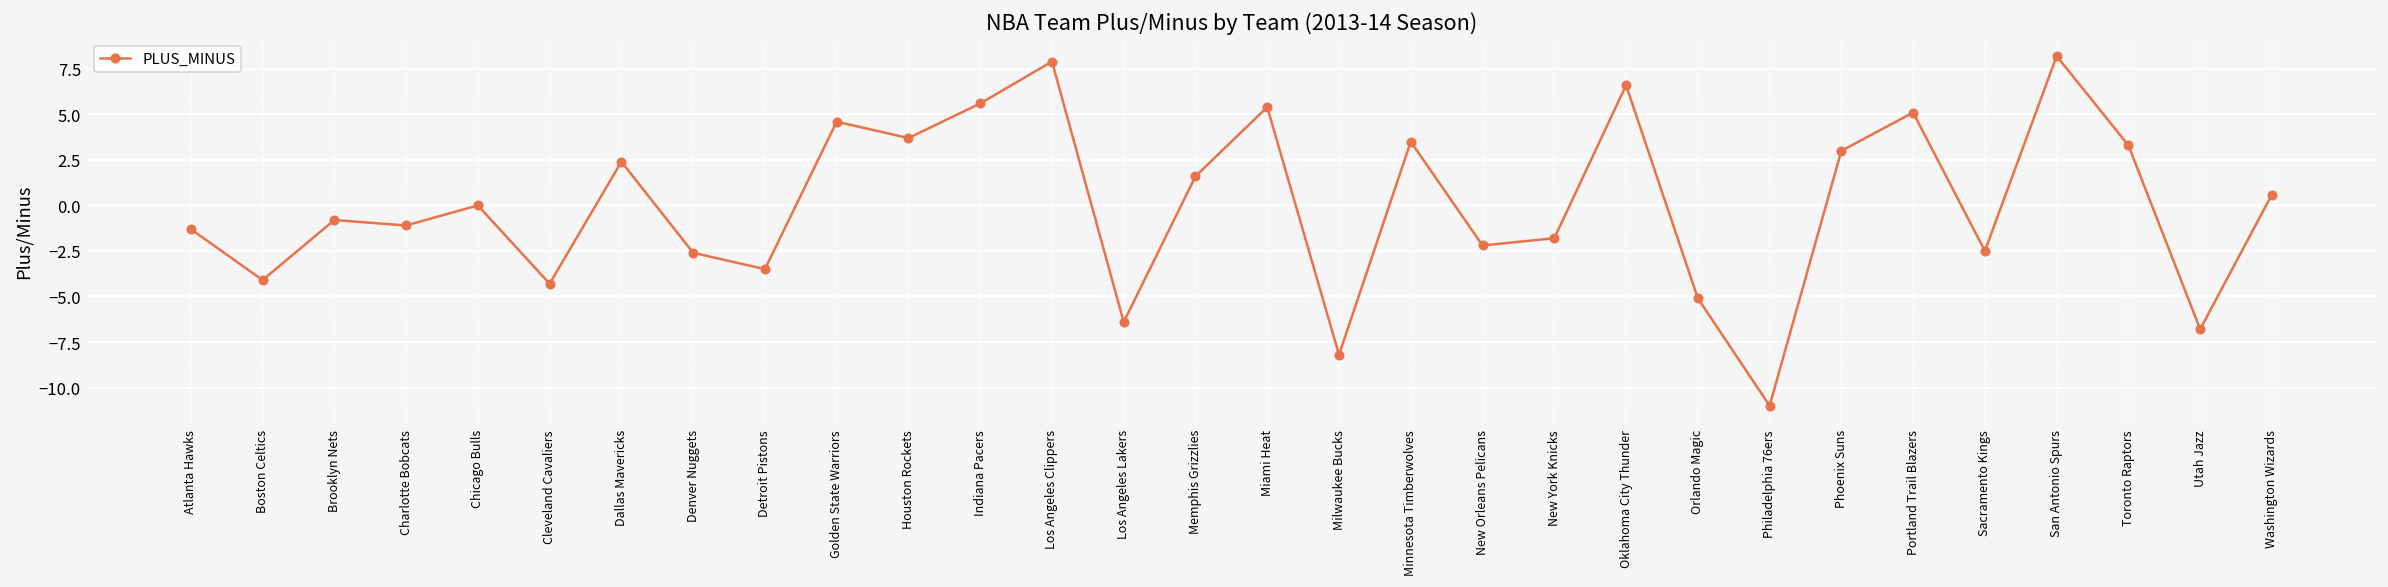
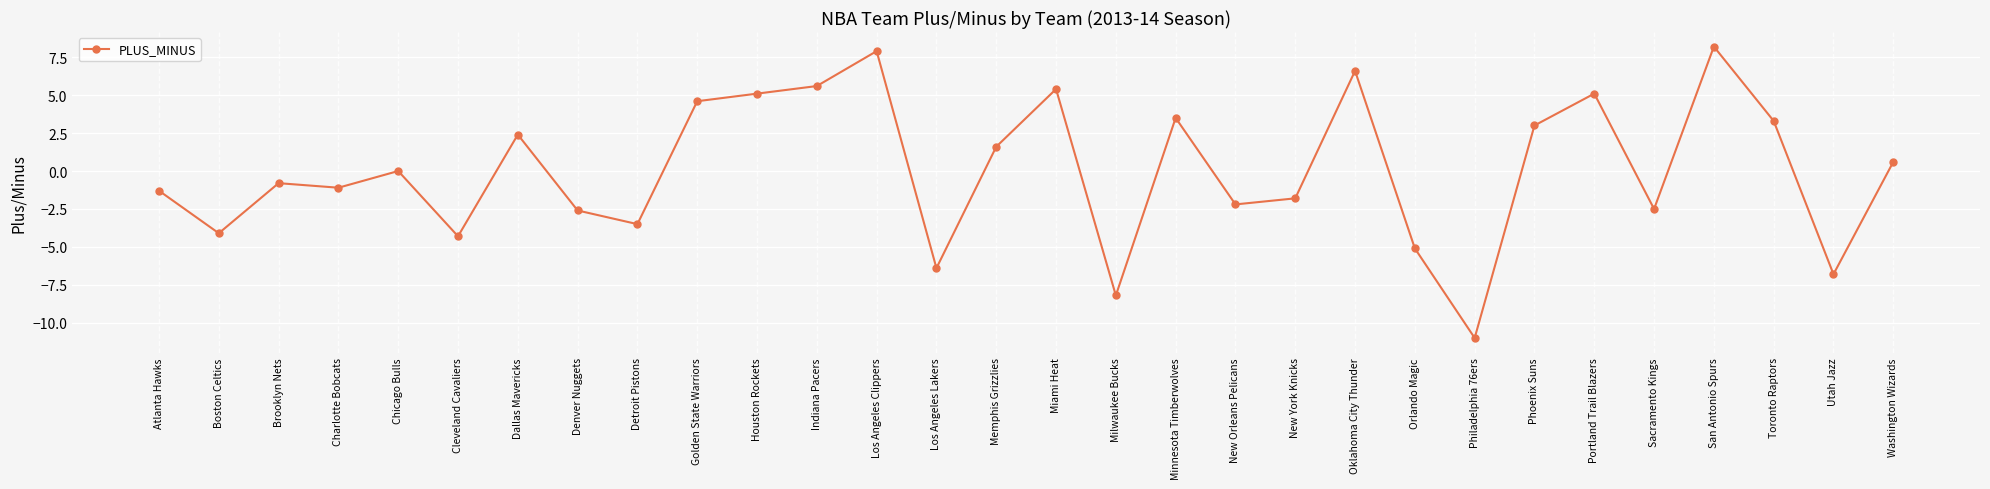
Houston Rockets: 3.7 -> 5.1
